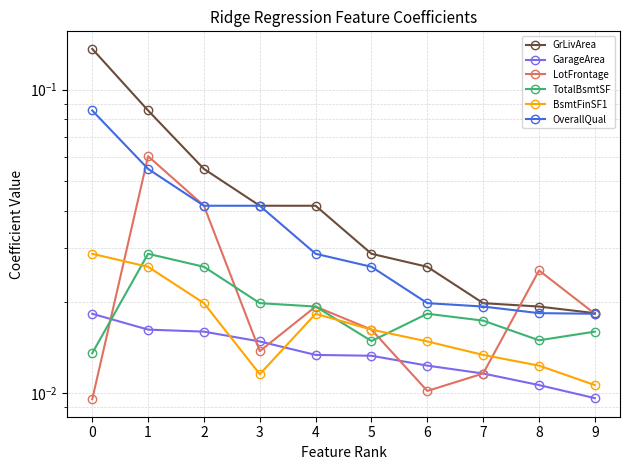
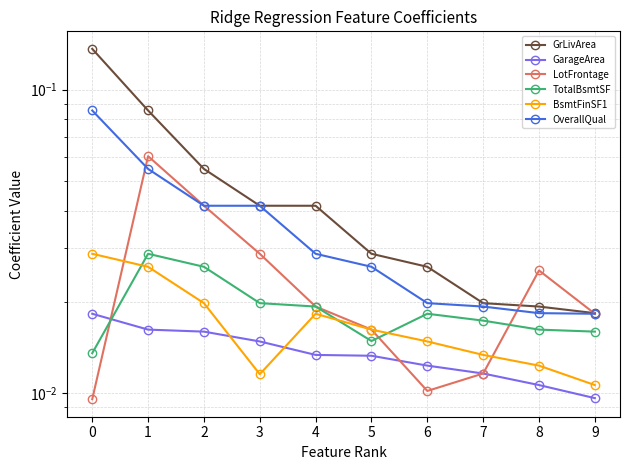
LotFrontage, 3: 0.014 -> 0.029
TotalBsmtSF, 8: 0.015 -> 0.016
